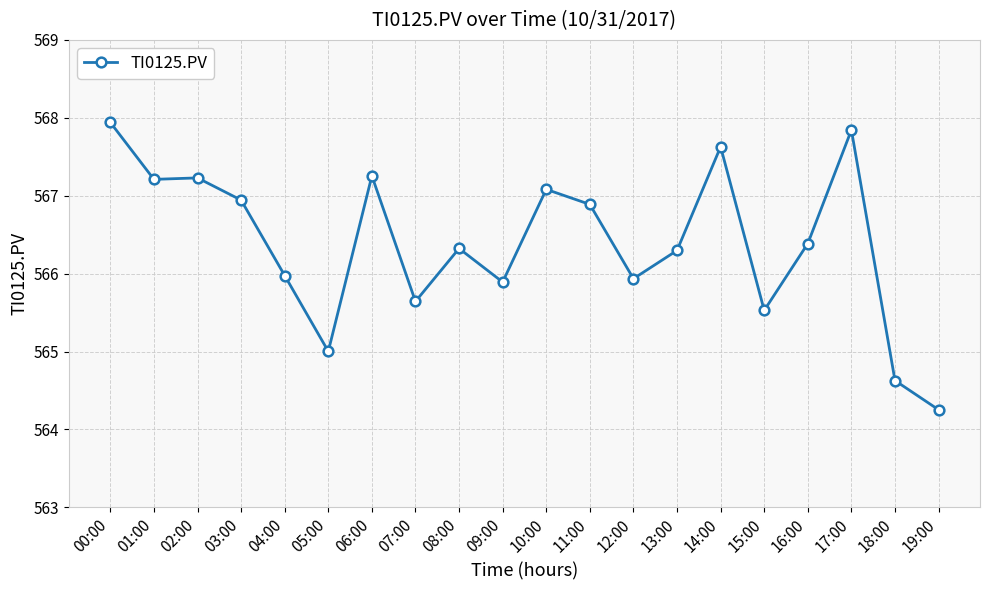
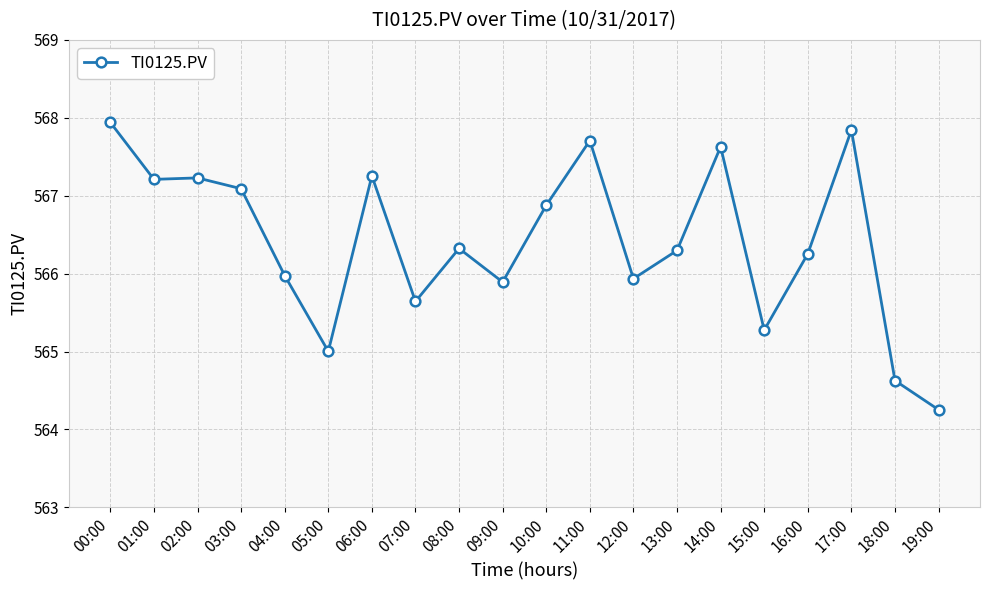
03:00: 566.9 -> 567.1
10:00: 567.1 -> 566.9
11:00: 566.9 -> 567.7
15:00: 565.5 -> 565.3
16:00: 566.4 -> 566.3
